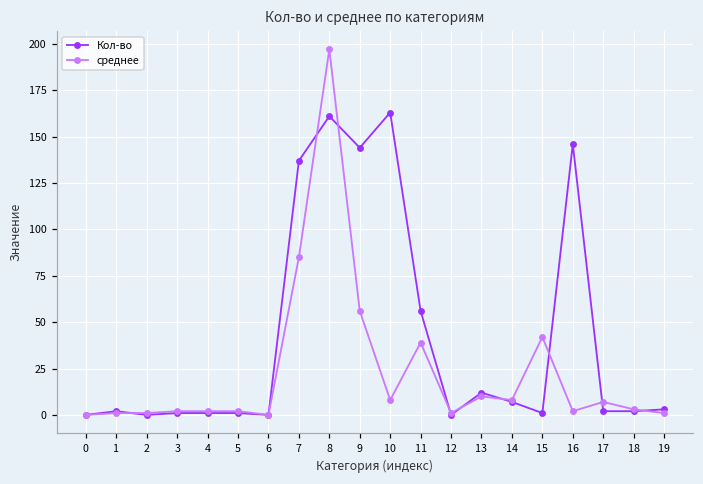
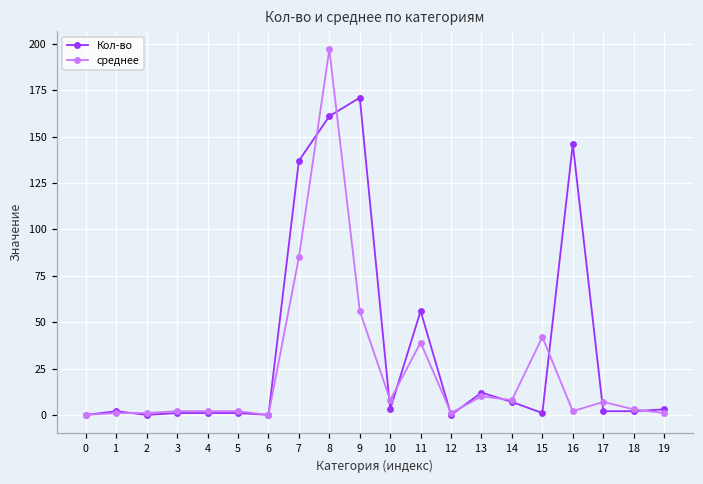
Кол-во, 9: 144 -> 171
Кол-во, 10: 163 -> 3
